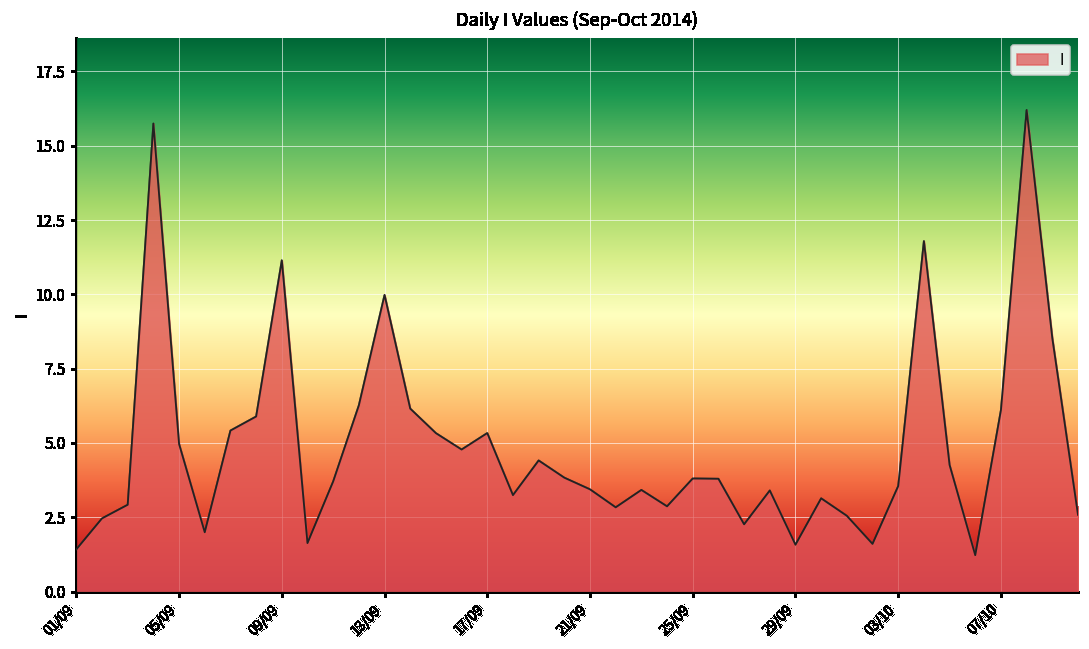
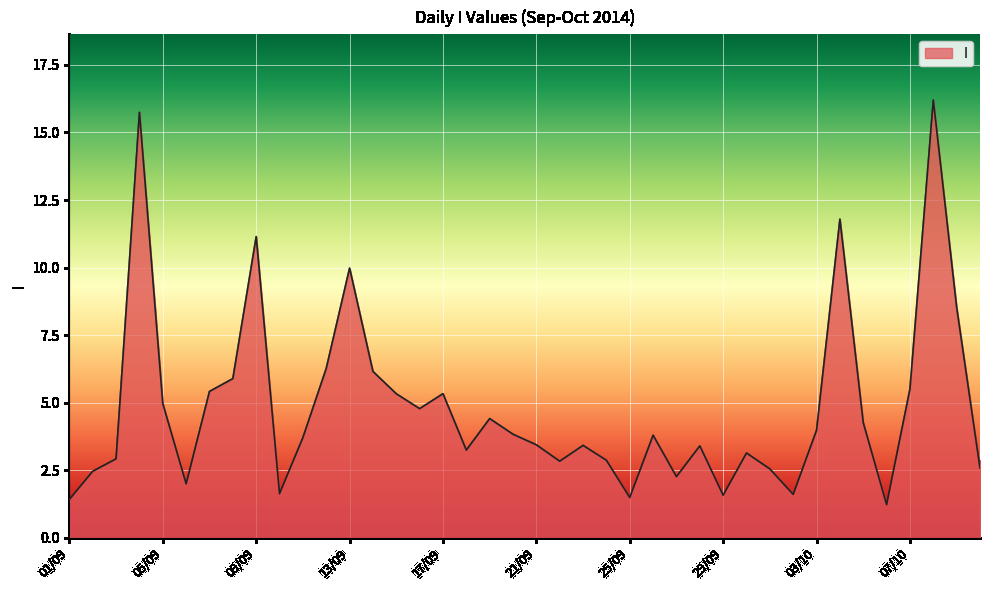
25/09: 3.8 -> 1.5
03/10: 3.6 -> 4.0
07/10: 6.1 -> 5.5
